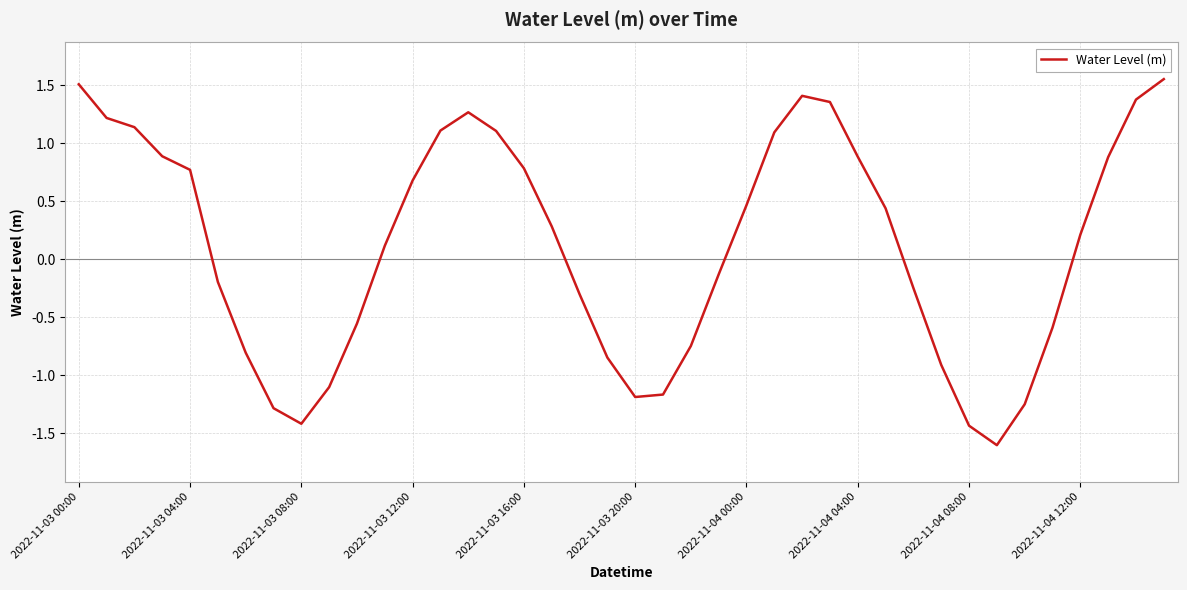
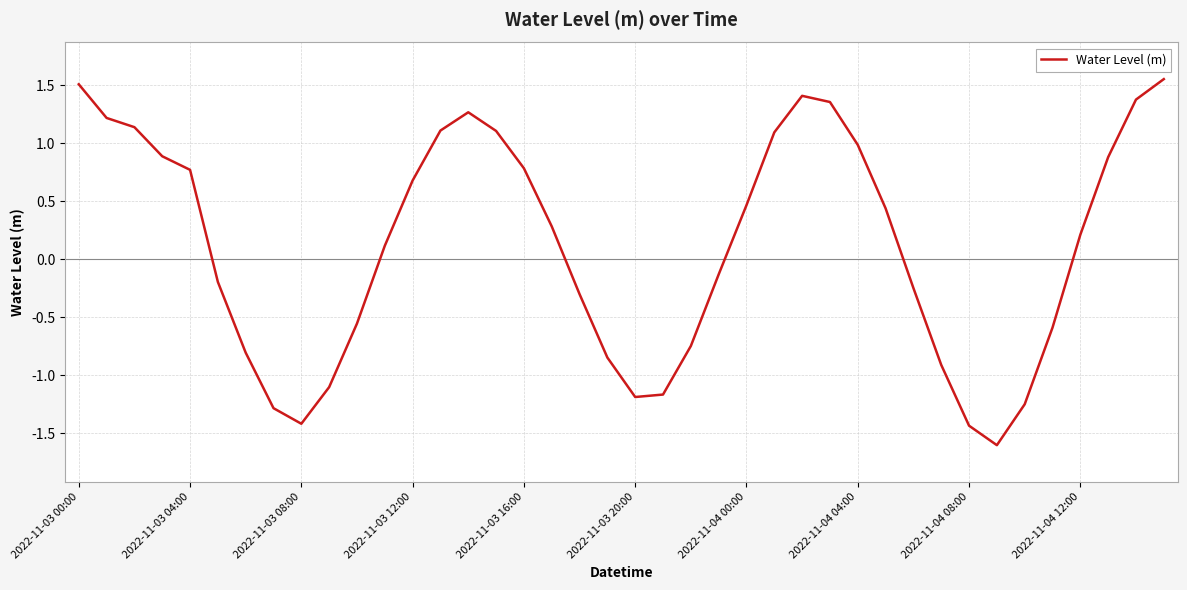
2022-11-04 04:00: 0.88 -> 0.99
